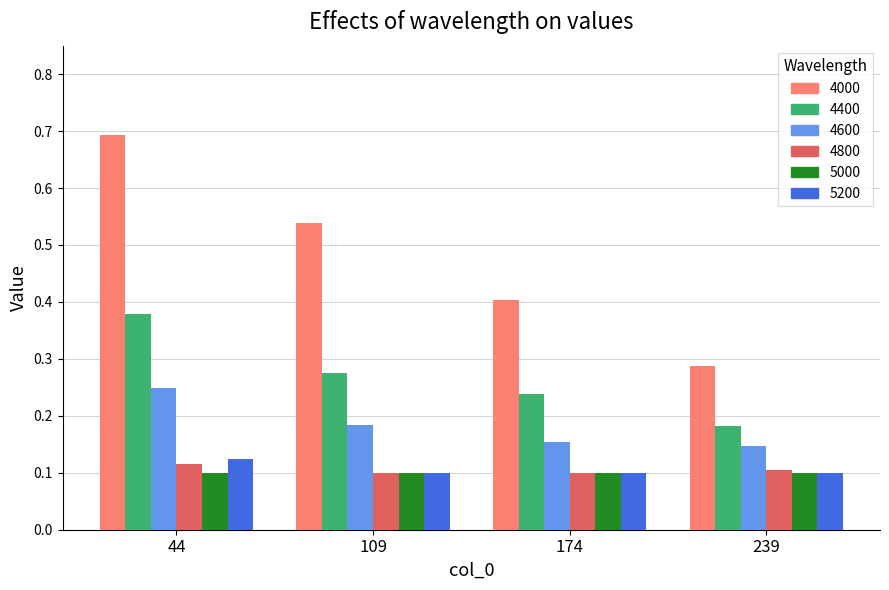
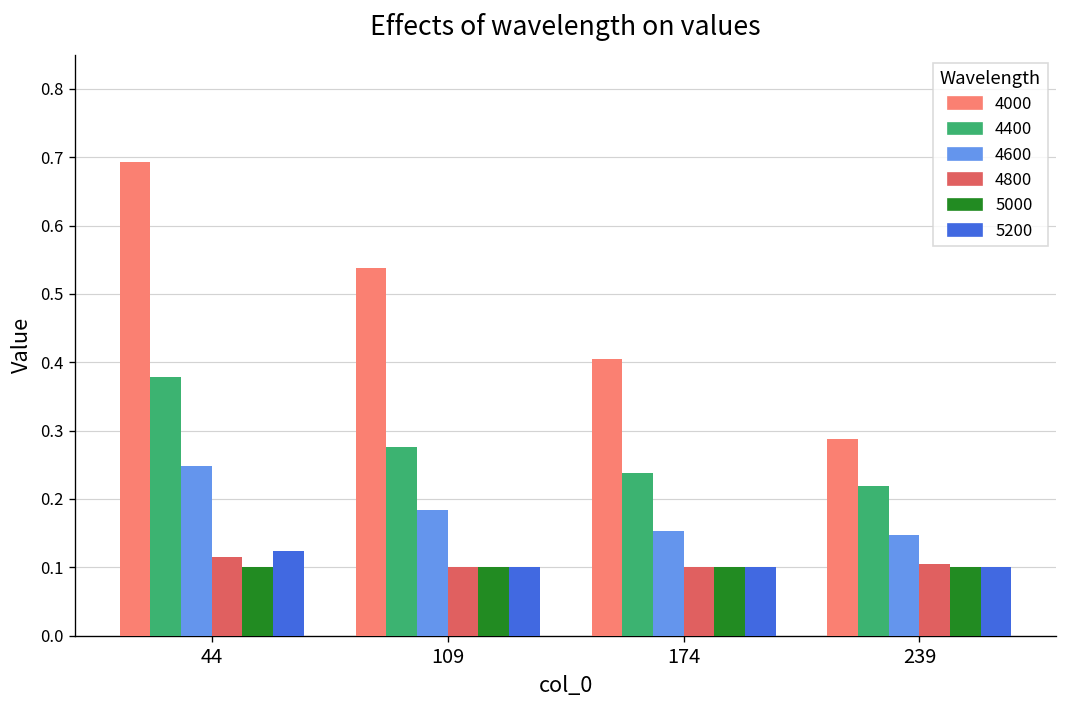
4400, 239: 0.18 -> 0.22
